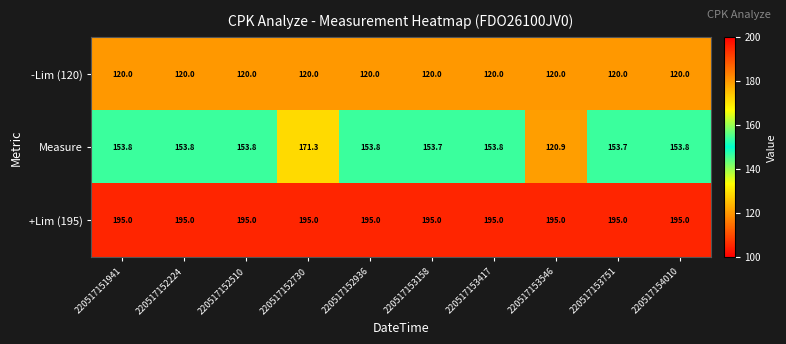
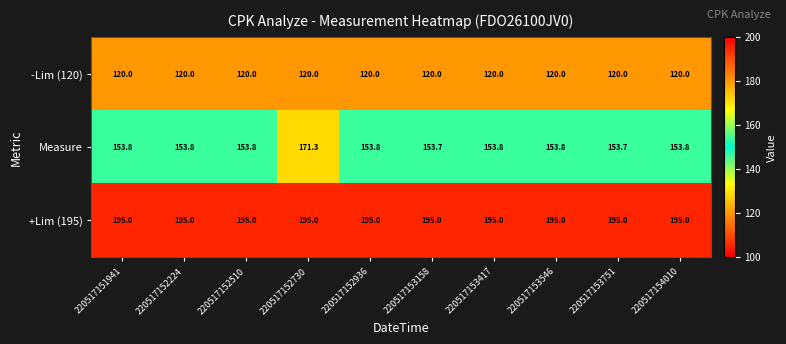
Measure, 220517153546: 120.9 -> 153.8
